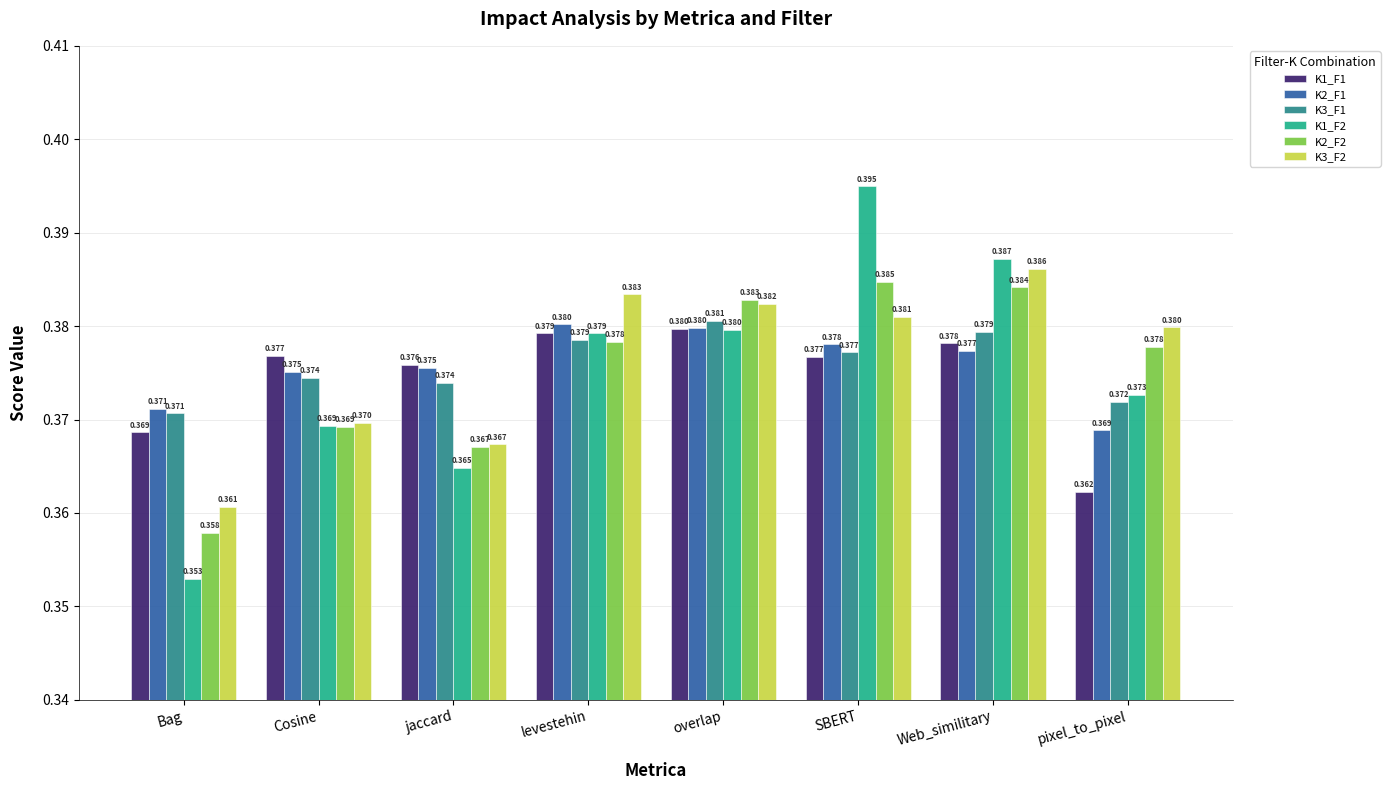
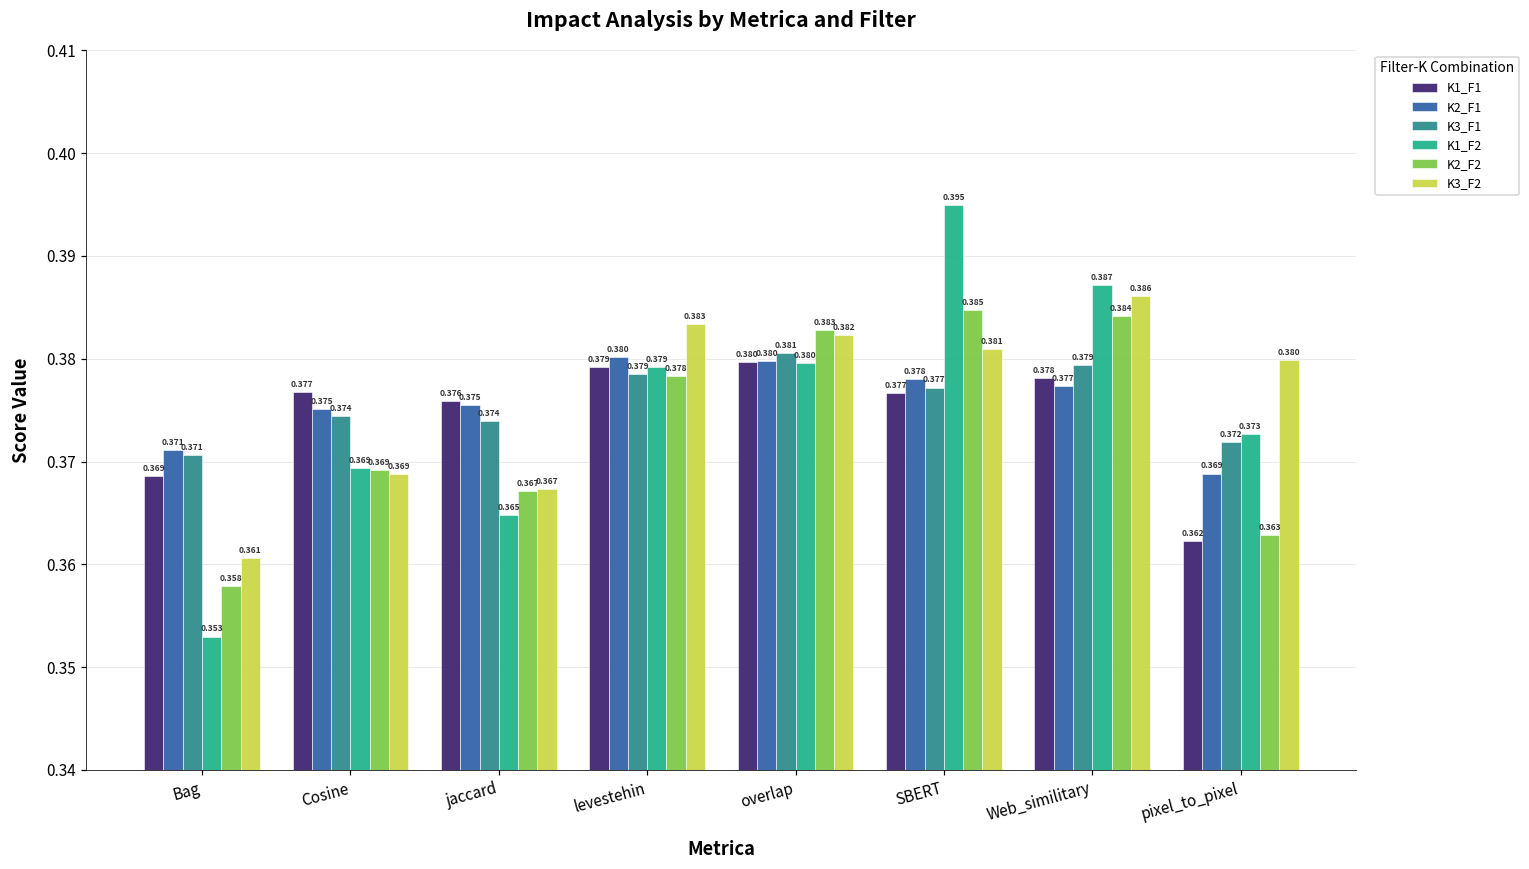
K3_F2, Cosine: 0.370 -> 0.369
K2_F2, pixel_to_pixel: 0.378 -> 0.363
